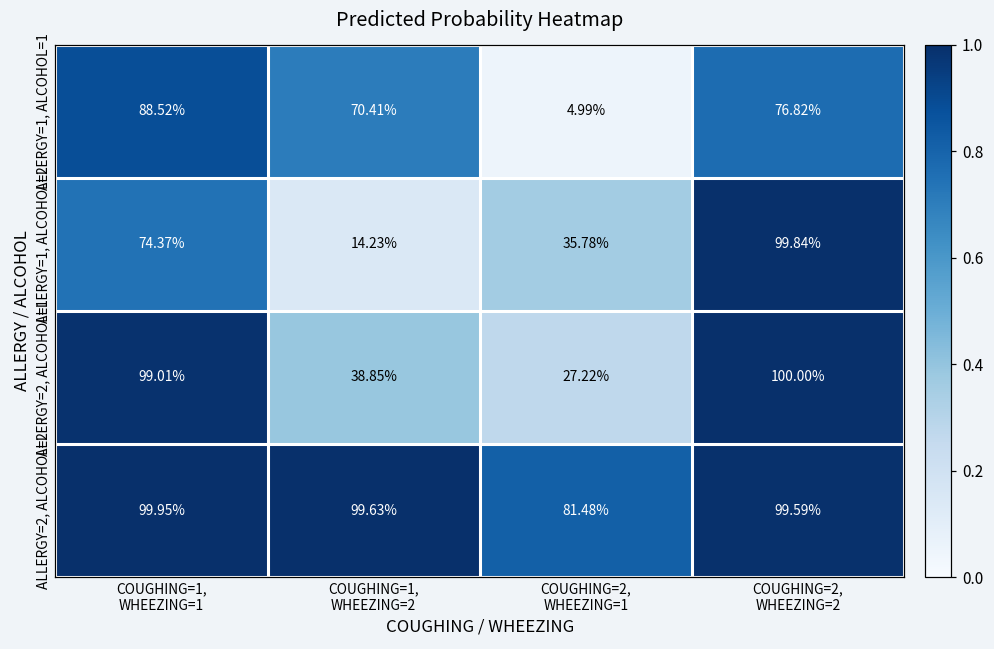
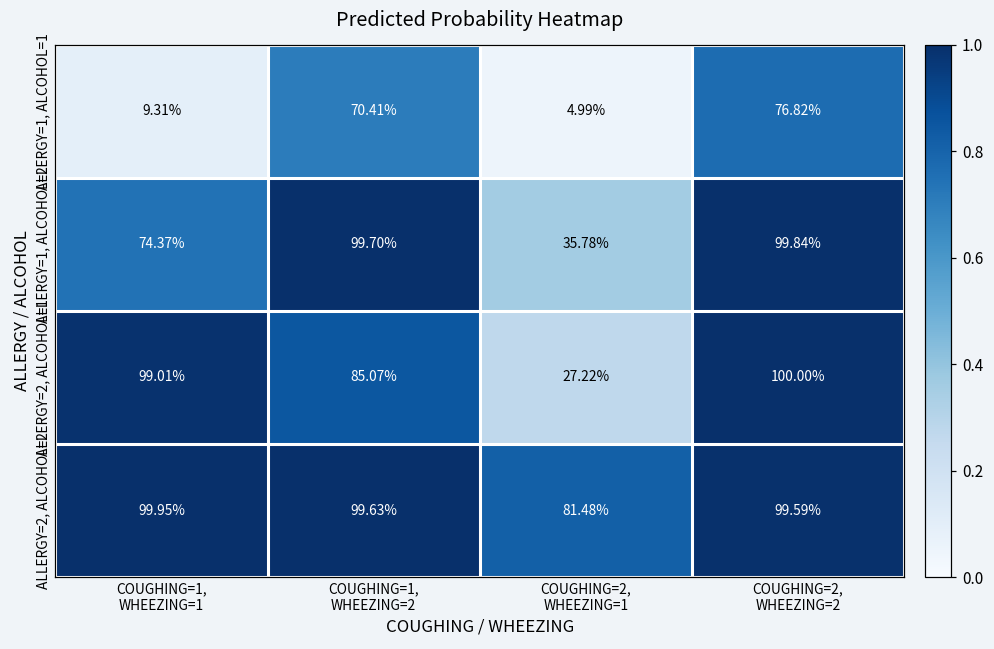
ALLERGY=1, ALCOHOL=1, COUGHING=1, WHEEZING=1: 88.52% -> 9.31%
ALLERGY=1, ALCOHOL=2, COUGHING=1, WHEEZING=2: 14.23% -> 99.70%
ALLERGY=2, ALCOHOL=1, COUGHING=1, WHEEZING=2: 38.85% -> 85.07%
